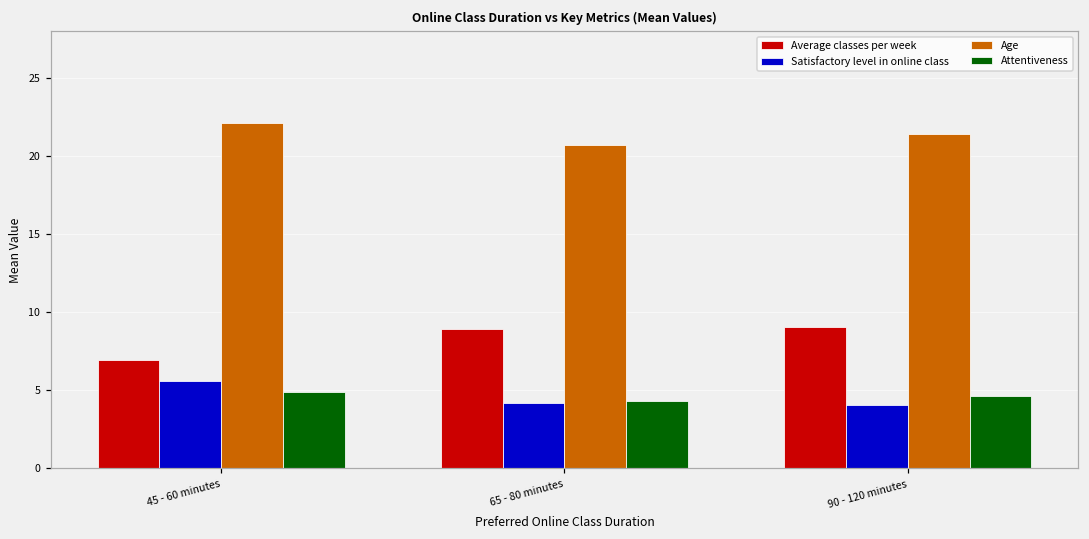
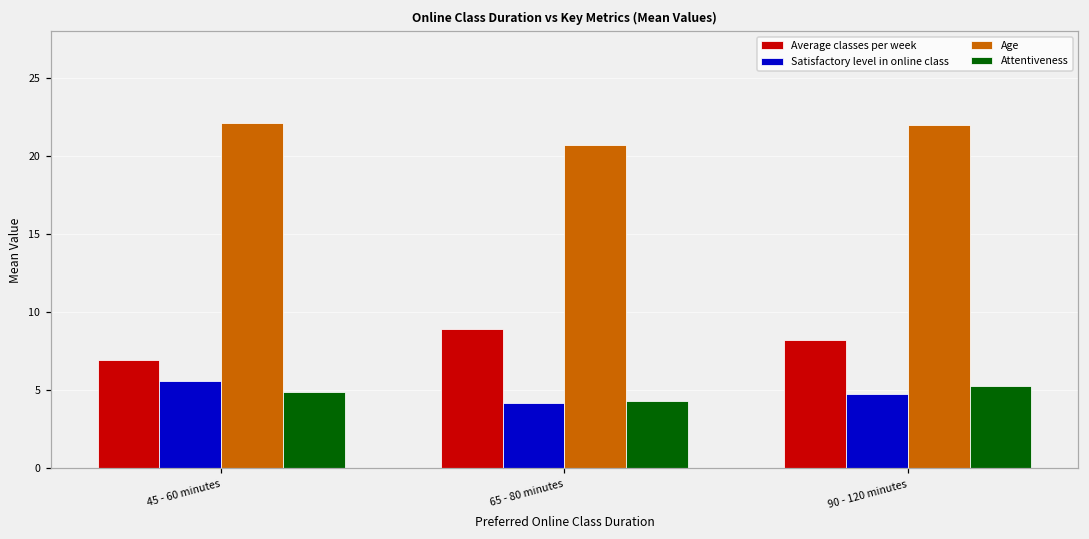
Average classes per week, 90 - 120 minutes: 9.1 -> 8.3
Satisfactory level in online class, 90 - 120 minutes: 4.0 -> 4.8
Age, 90 - 120 minutes: 21.4 -> 22.0
Attentiveness, 90 - 120 minutes: 4.7 -> 5.3
